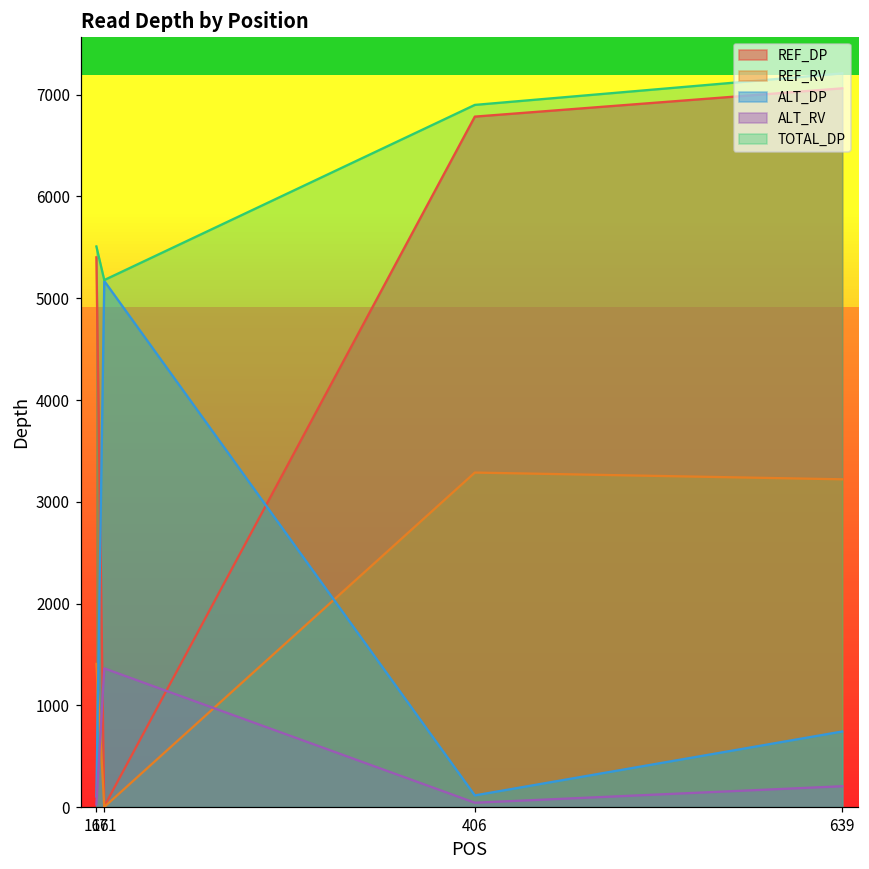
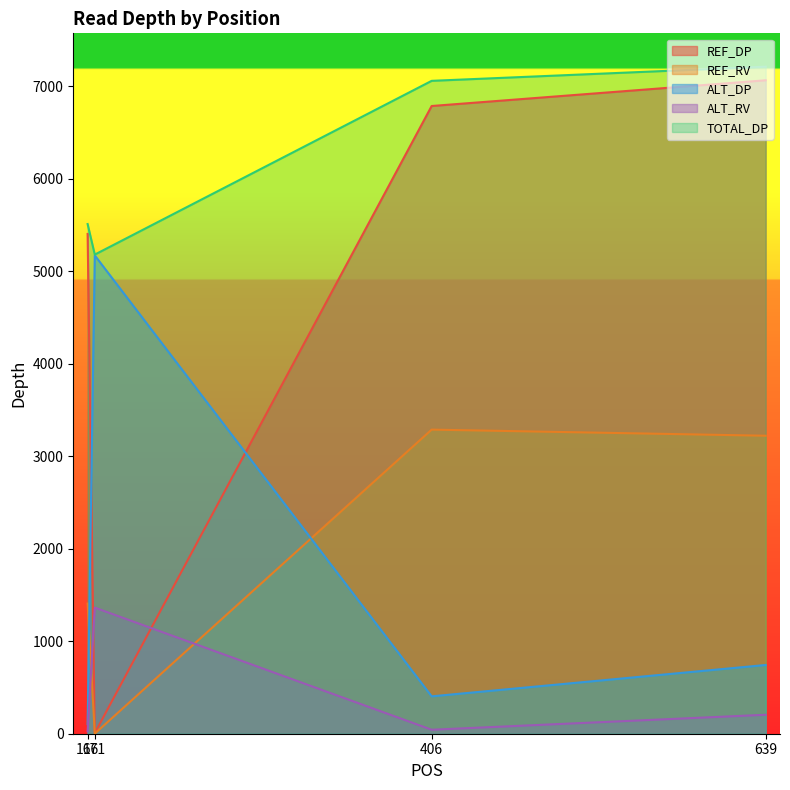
ALT_DP, 406: 100 -> 400
TOTAL_DP, 406: 6900 -> 7100
